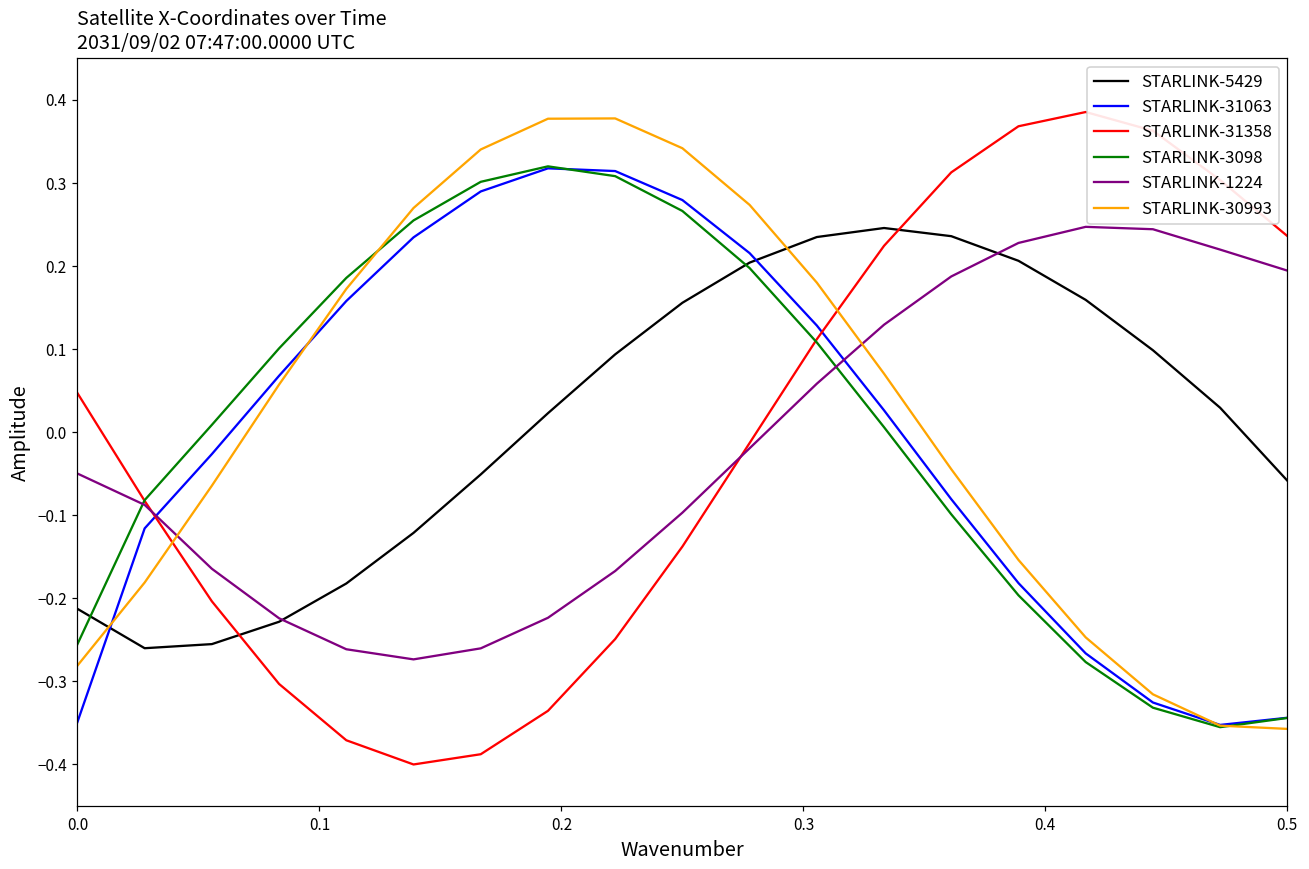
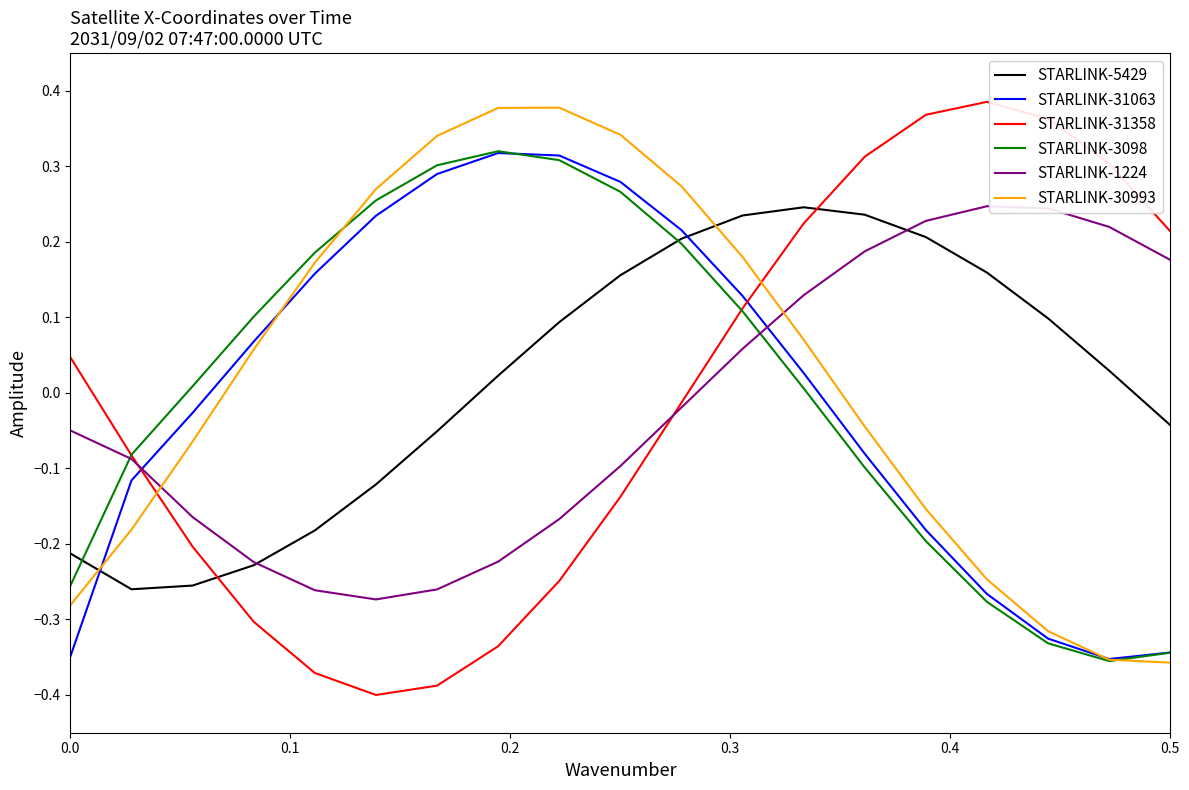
STARLINK-5429, 0.5: -0.06 -> -0.04
STARLINK-31358, 0.5: 0.24 -> 0.21
STARLINK-1224, 0.5: 0.19 -> 0.18
